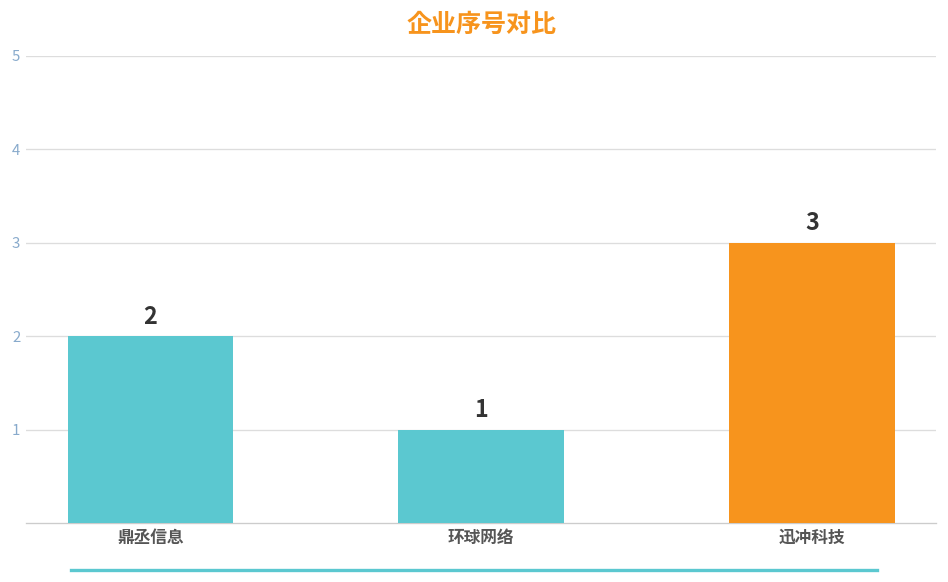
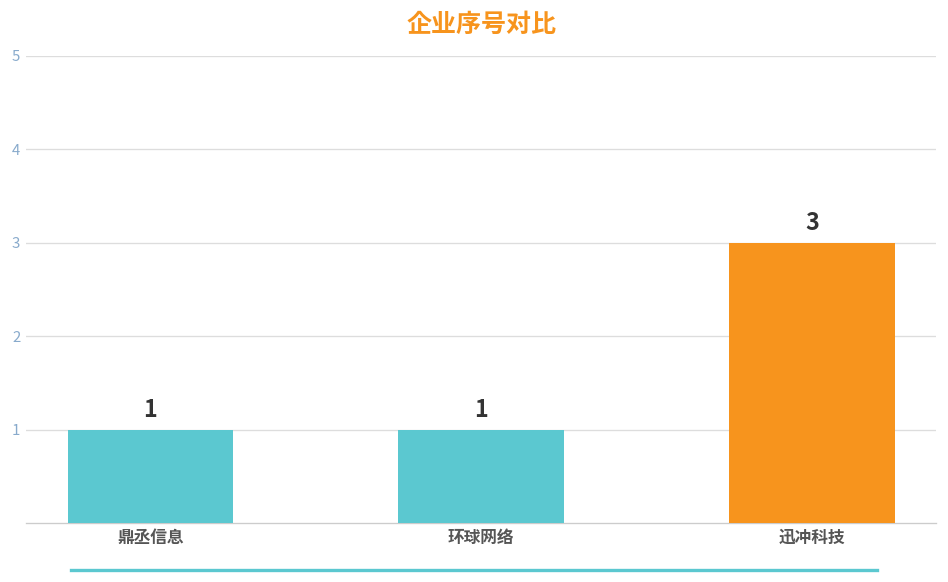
鼎丞信息: 2 -> 1
